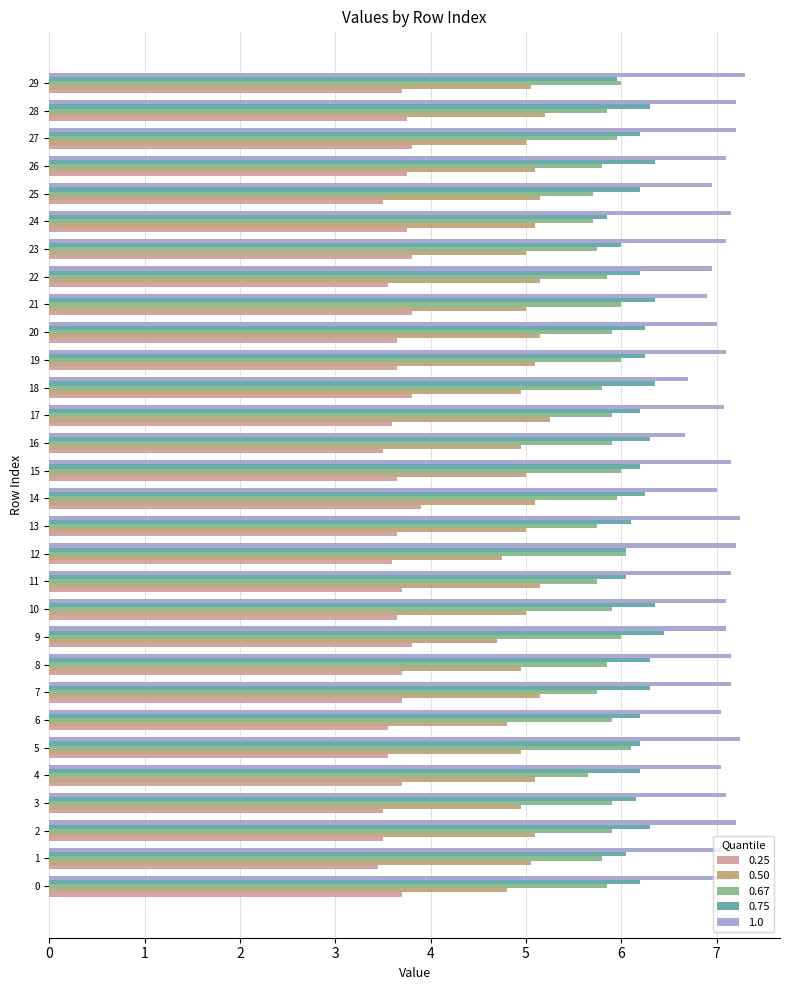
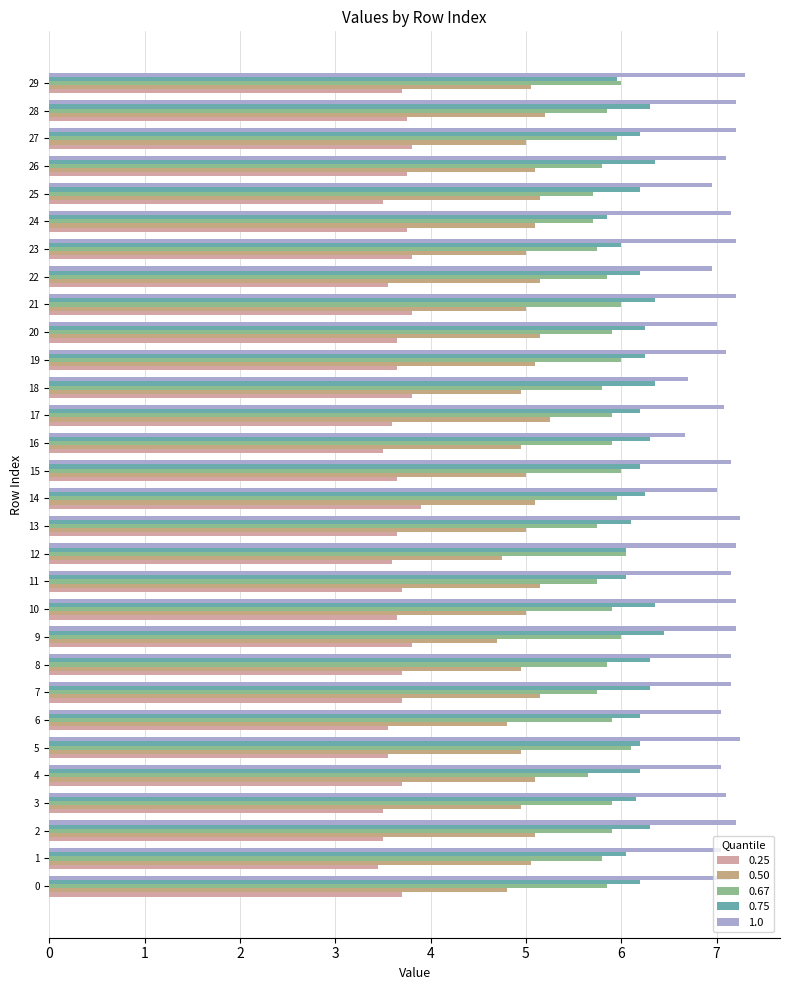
1.0, 23: 7.1 -> 7.2
1.0, 21: 6.9 -> 7.2
1.0, 10: 7.1 -> 7.2
1.0, 9: 7.1 -> 7.2
